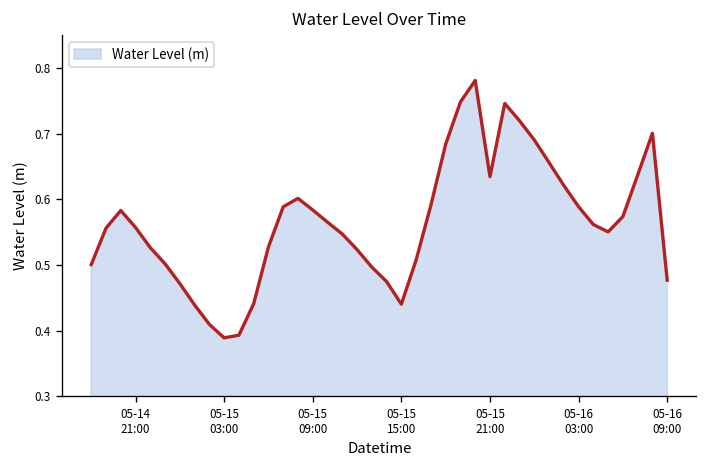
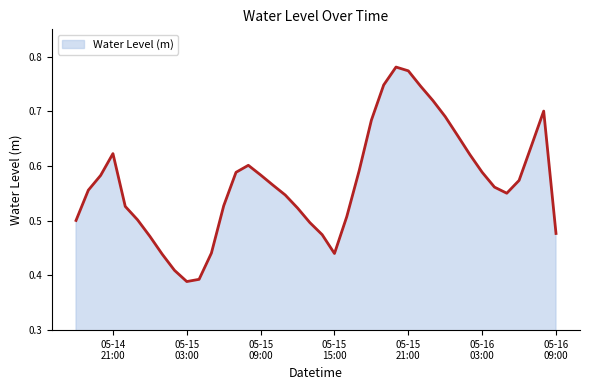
05-14 21:00: 0.56 -> 0.62
05-15 21:00: 0.63 -> 0.77
